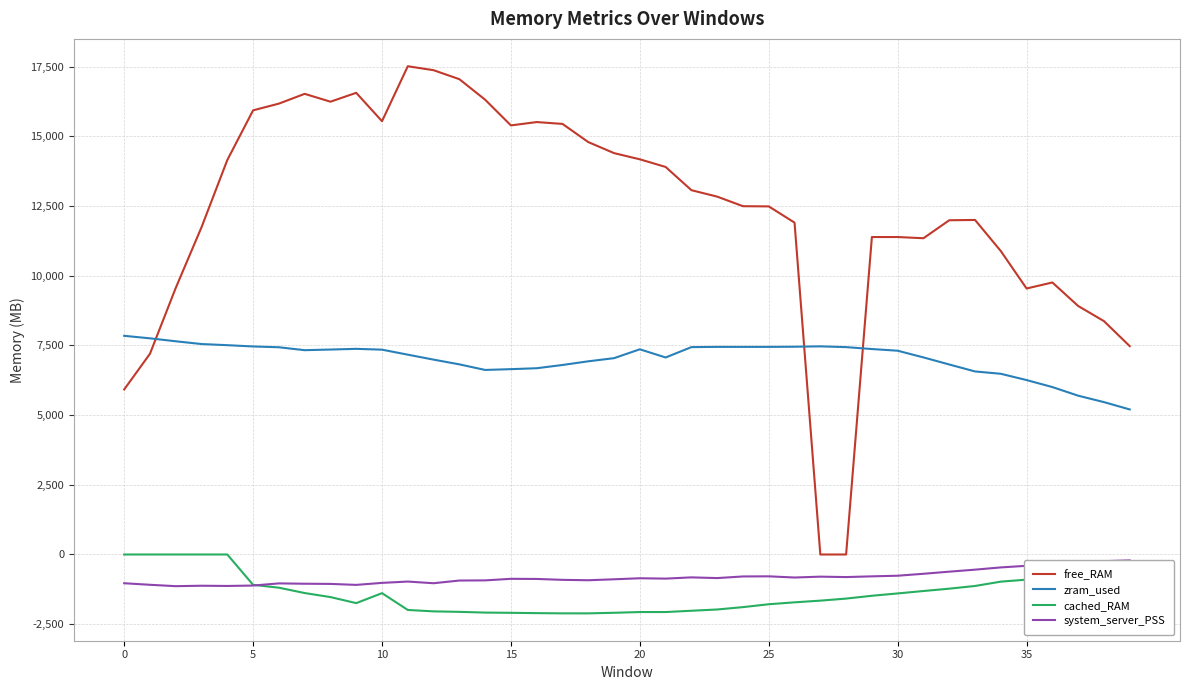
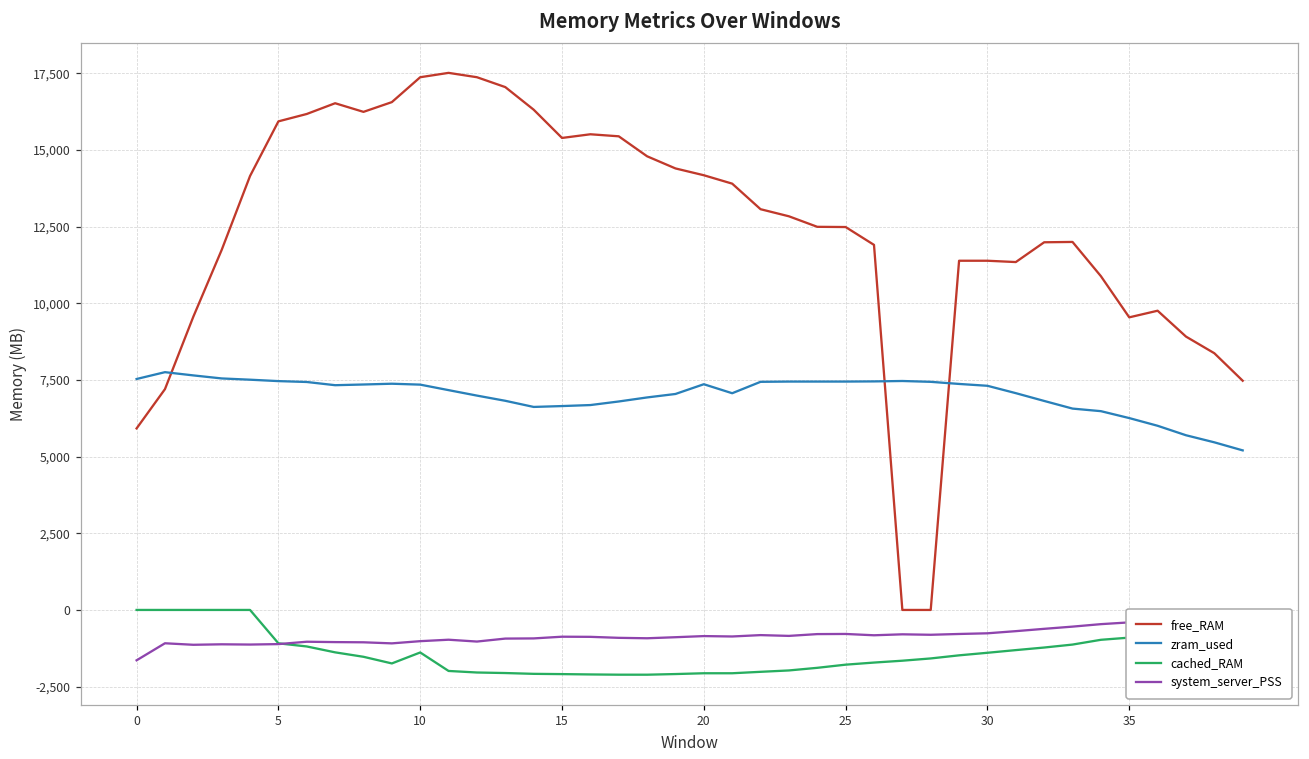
zram_used, 0: 7,800 -> 7,500
system_server_PSS, 0: -1,000 -> -1,600
free_RAM, 10: 15,500 -> 17,400
